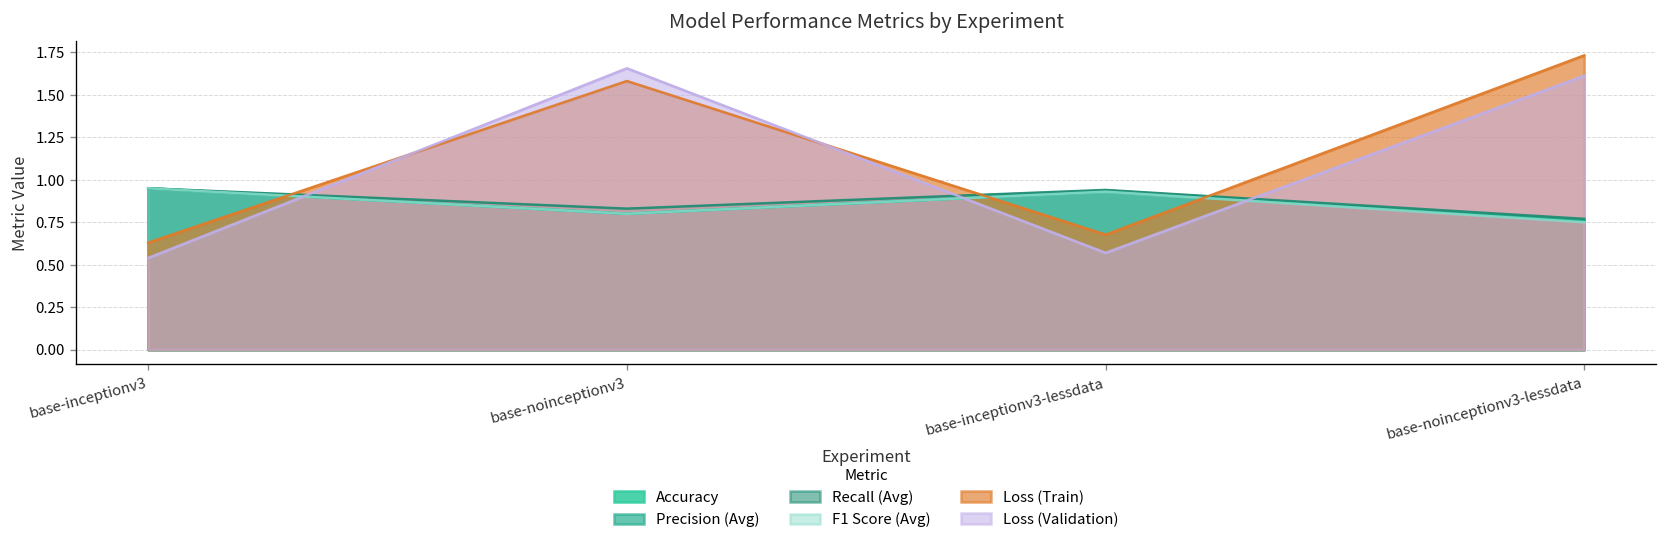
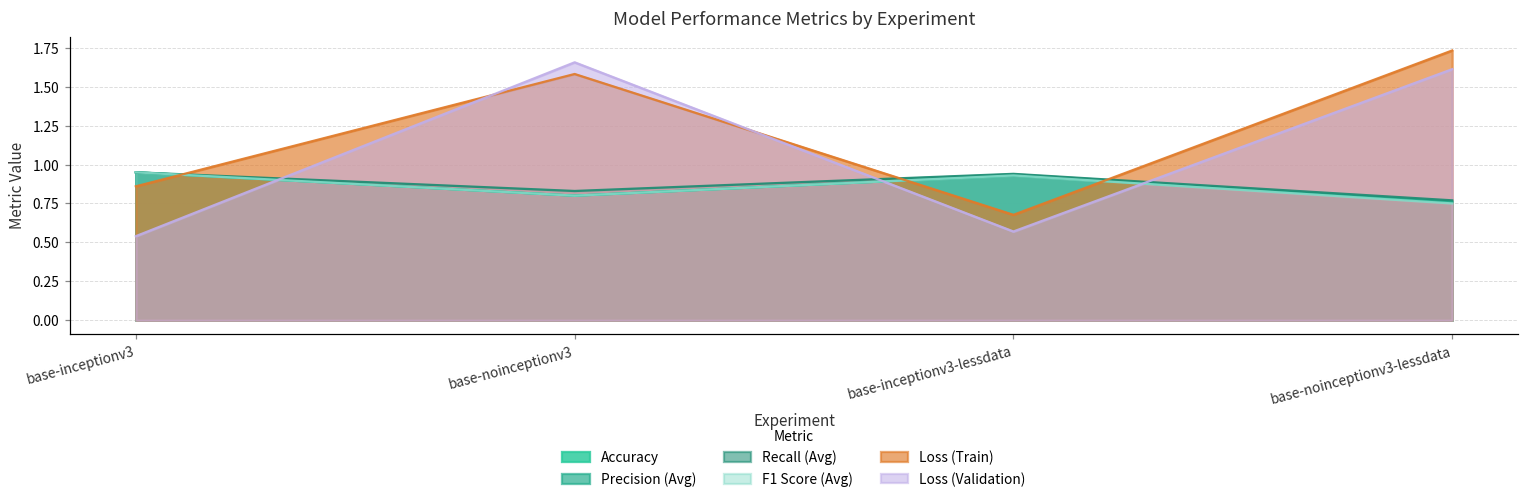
Loss (Train), base-inceptionv3: 0.63 -> 0.86
